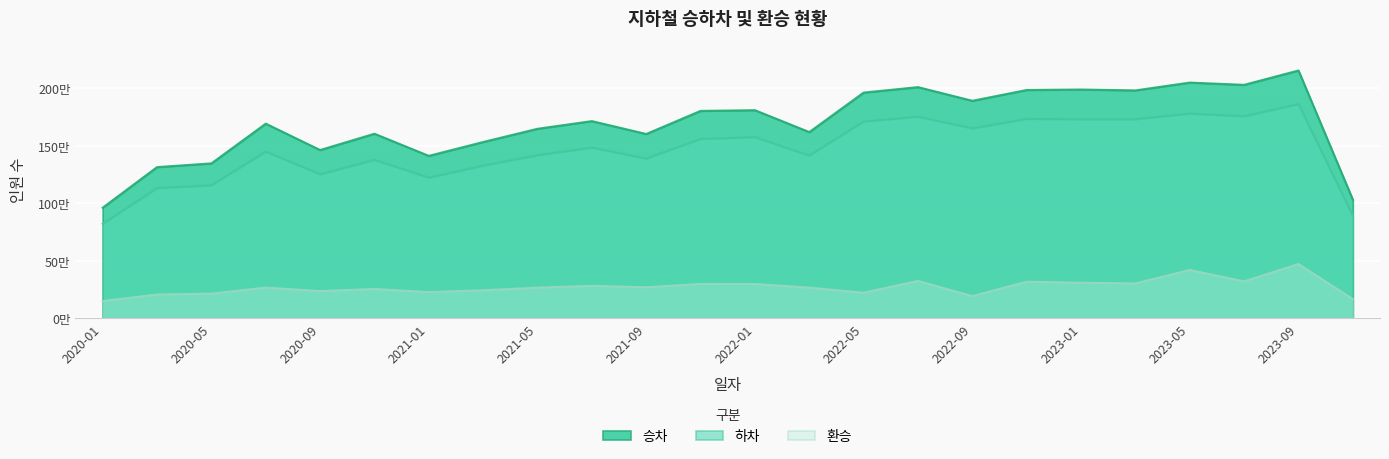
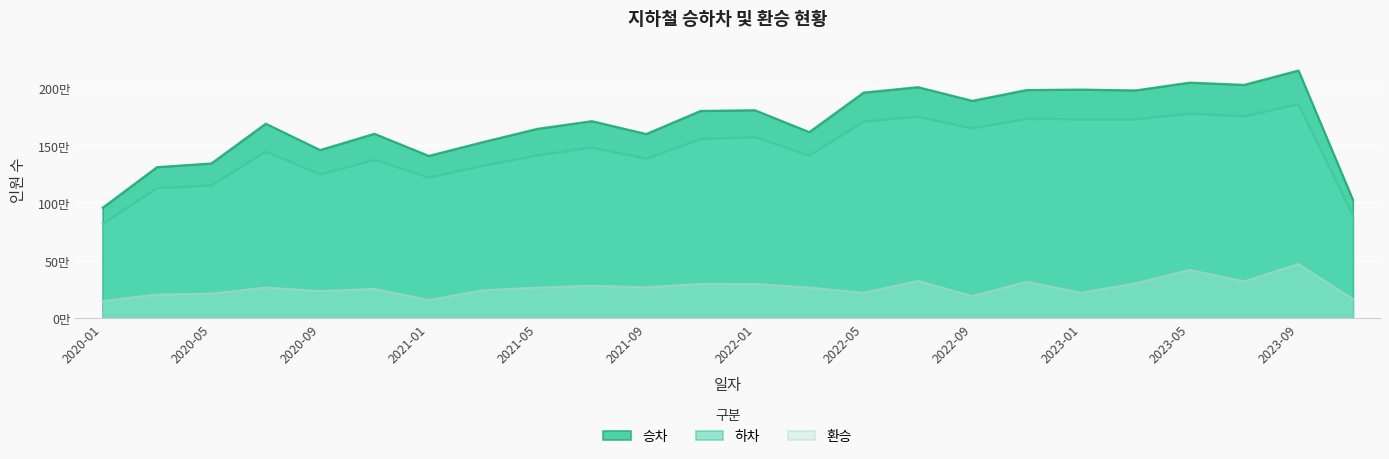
환승, 2021-01: 23만 -> 16만
환승, 2023-01: 31만 -> 22만
